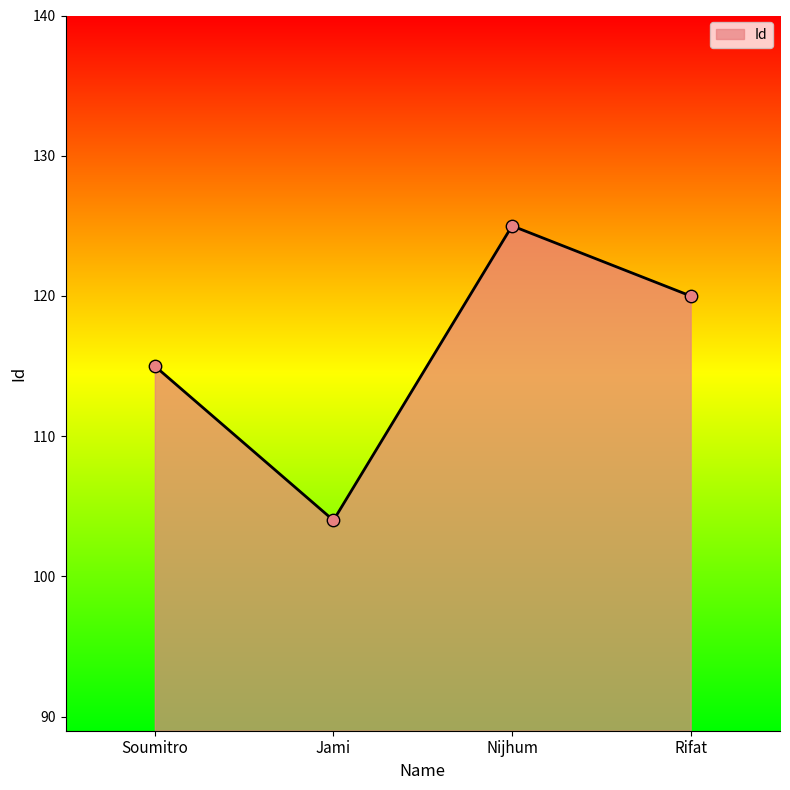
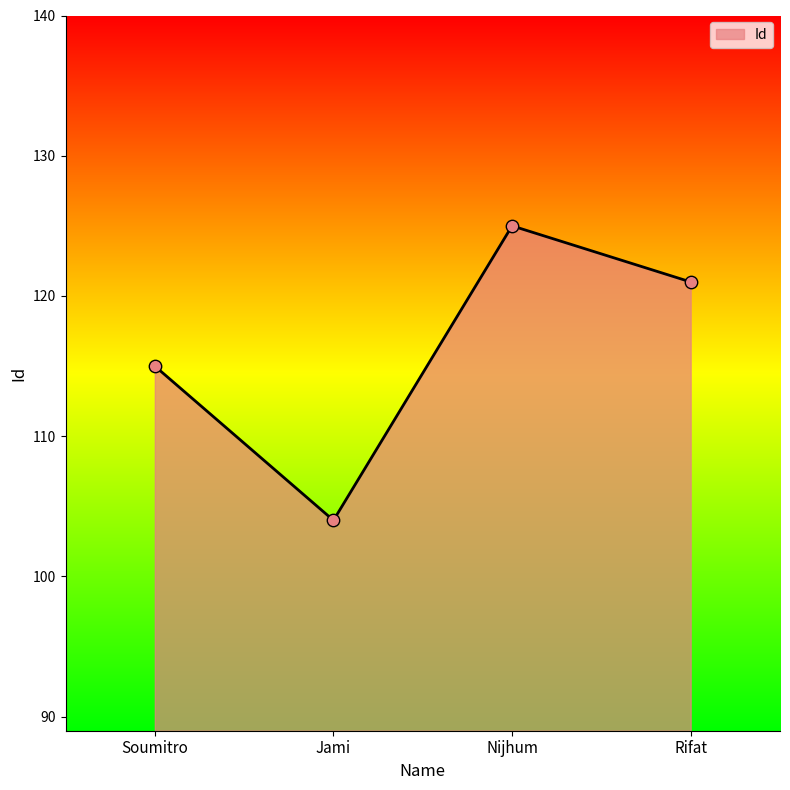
Rifat: 120 -> 121
